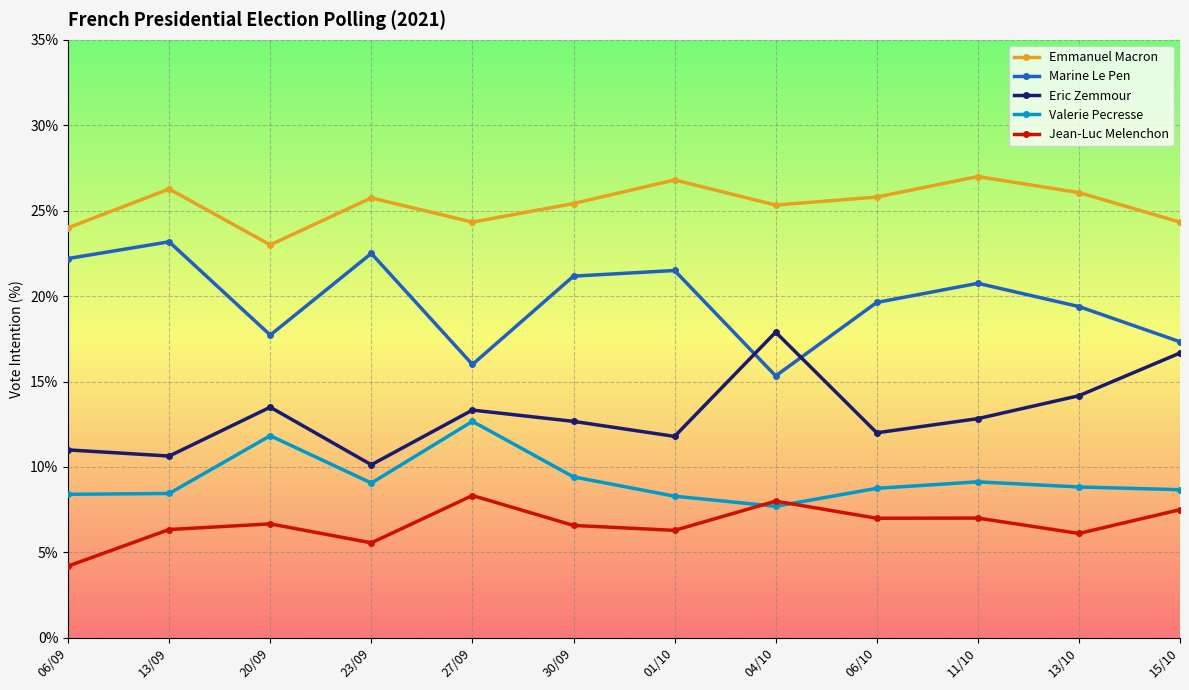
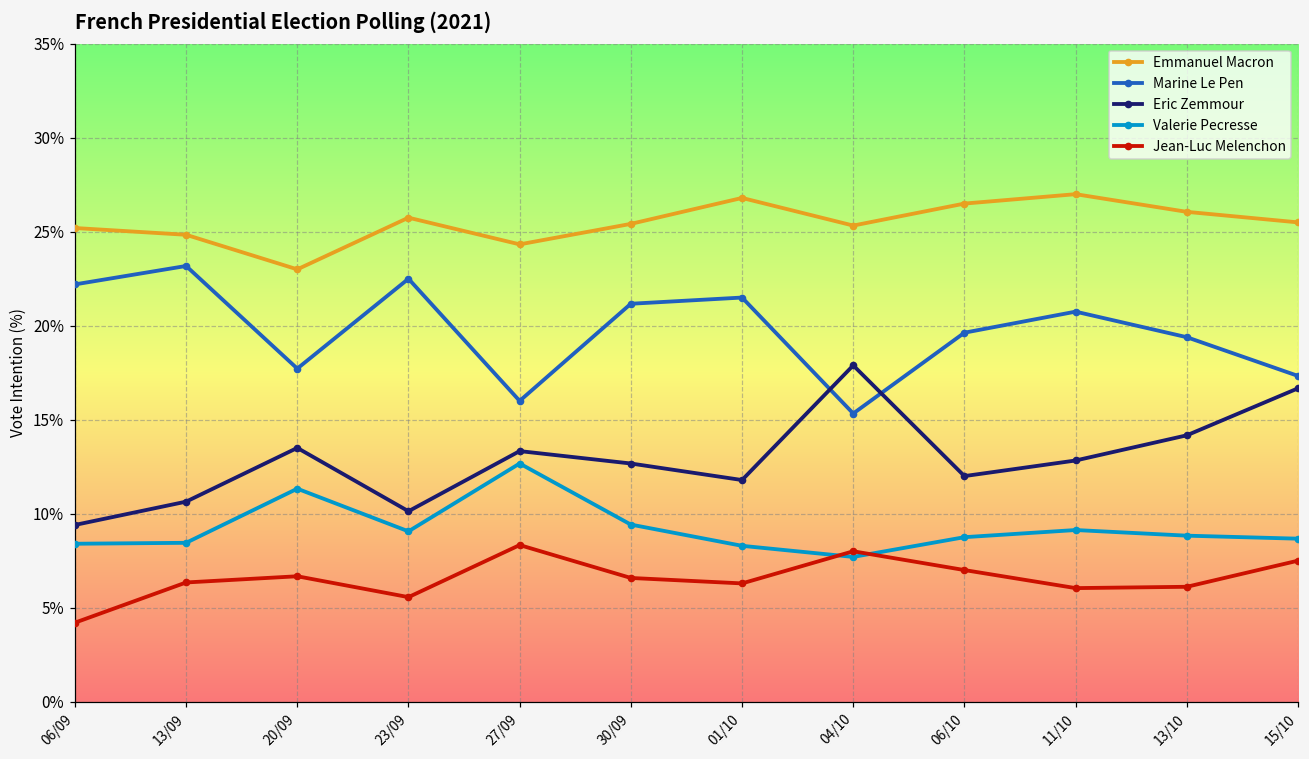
Emmanuel Macron, 06/09: 24.0% -> 25.2%
Eric Zemmour, 06/09: 11.0% -> 9.4%
Emmanuel Macron, 13/09: 26.3% -> 24.8%
Valerie Pecresse, 20/09: 11.8% -> 11.3%
Emmanuel Macron, 06/10: 25.8% -> 26.5%
Jean-Luc Melenchon, 11/10: 7.0% -> 6.0%
Emmanuel Macron, 15/10: 24.3% -> 25.5%
